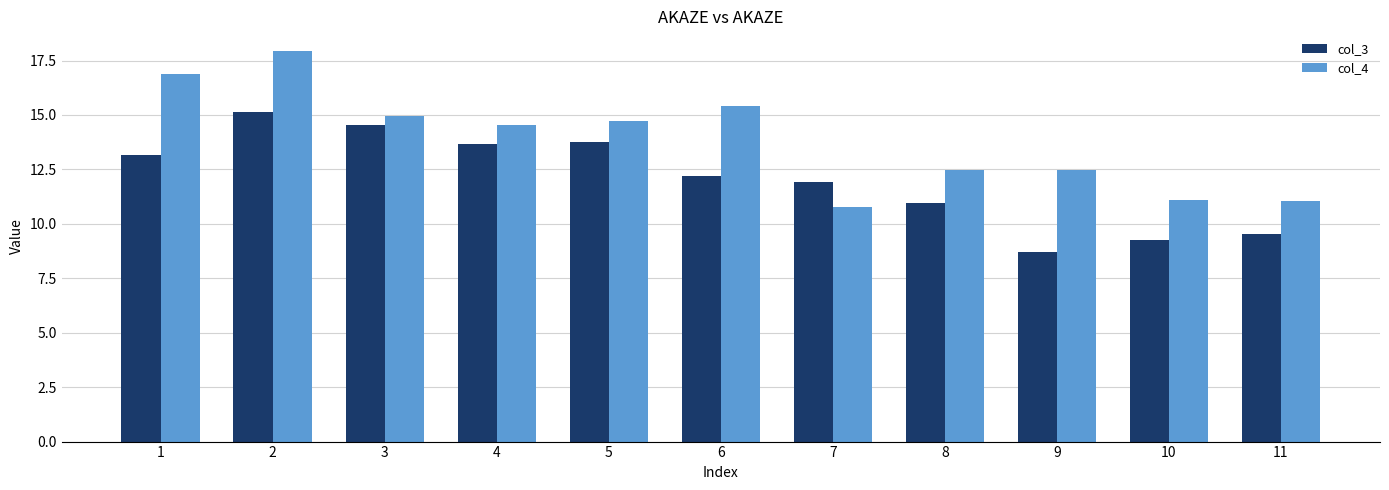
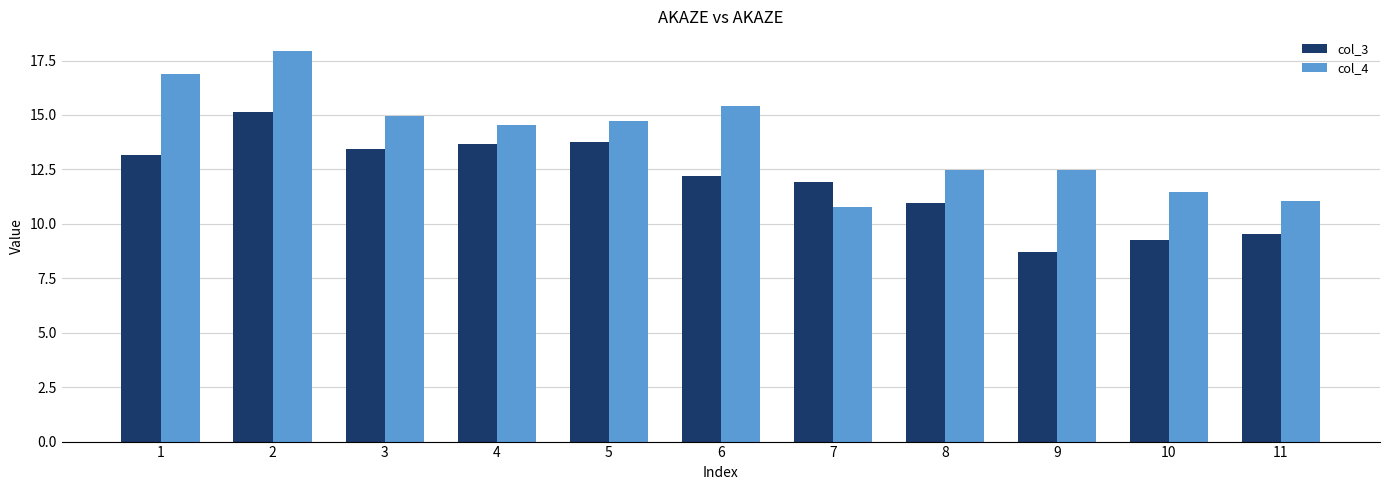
col_3, 3: 14.6 -> 13.4
col_4, 10: 11.1 -> 11.5
